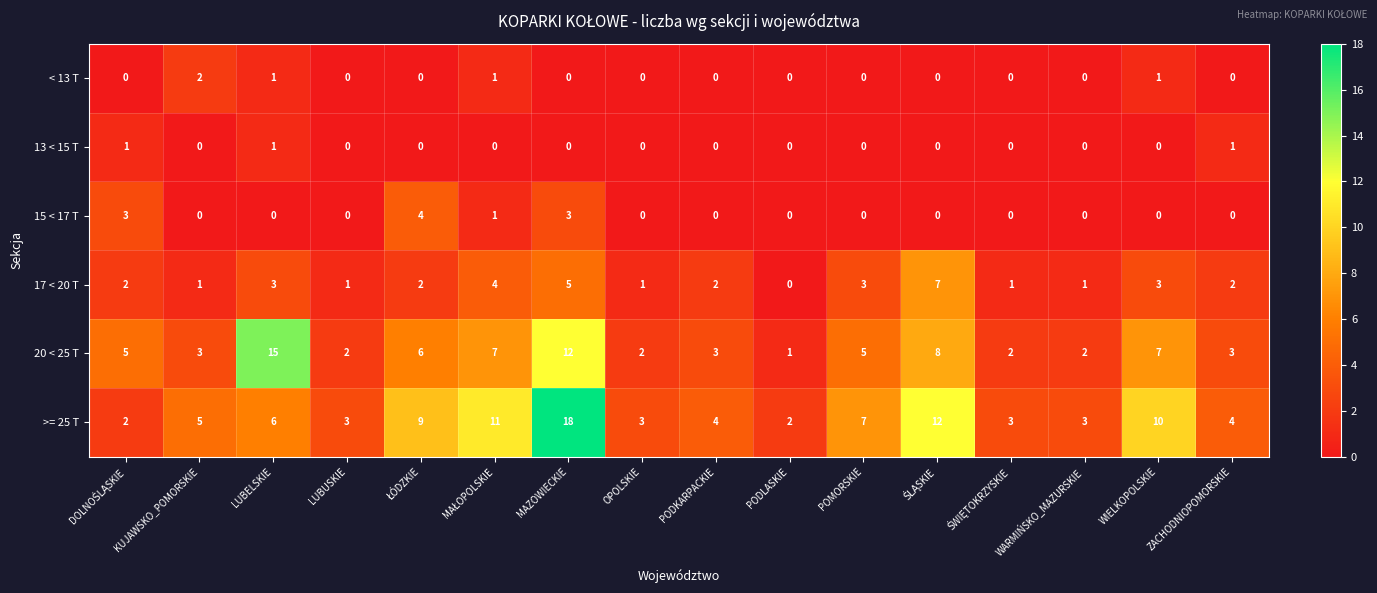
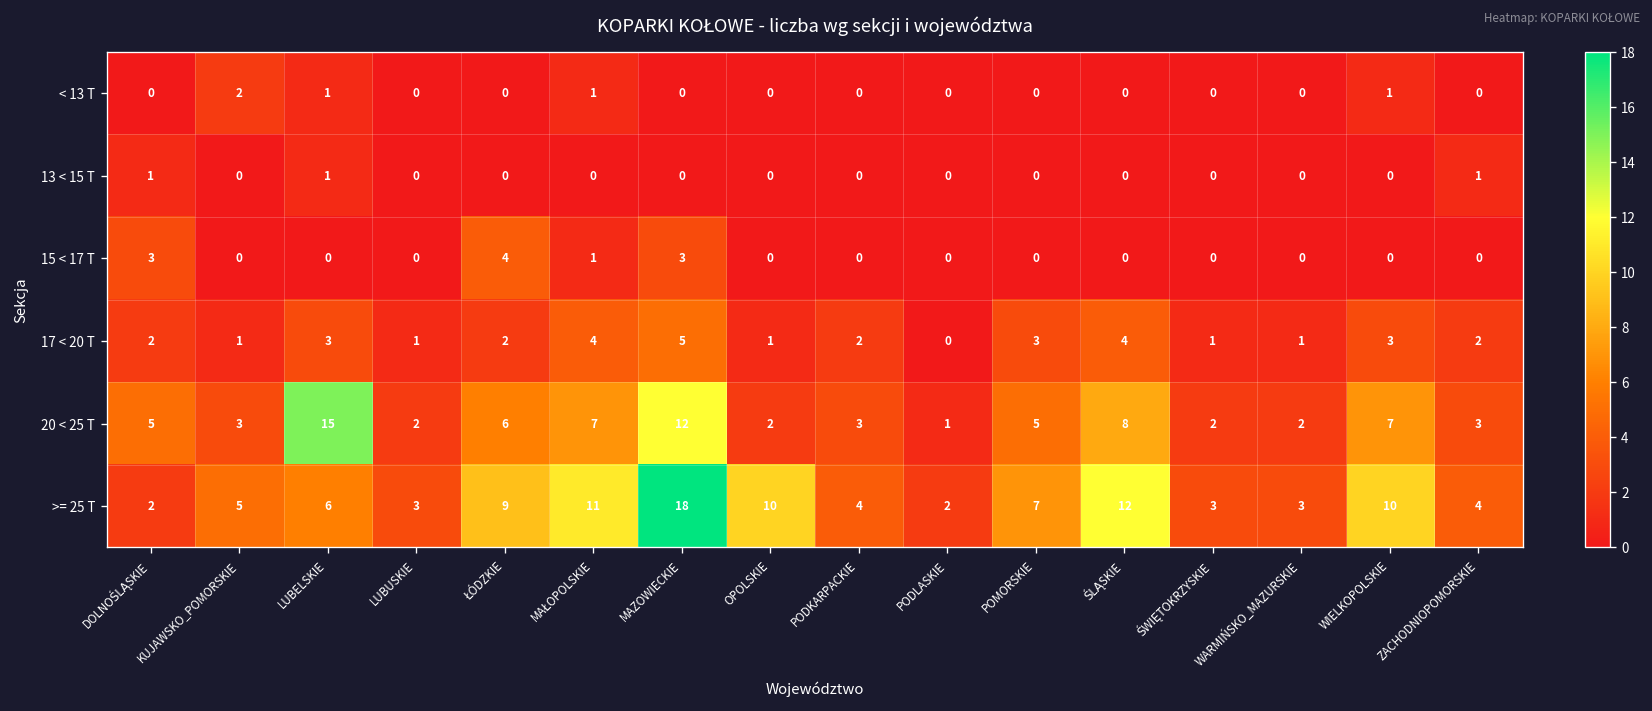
17 < 20 T, ŚLĄSKIE: 7 -> 4
>= 25 T, OPOLSKIE: 3 -> 10
